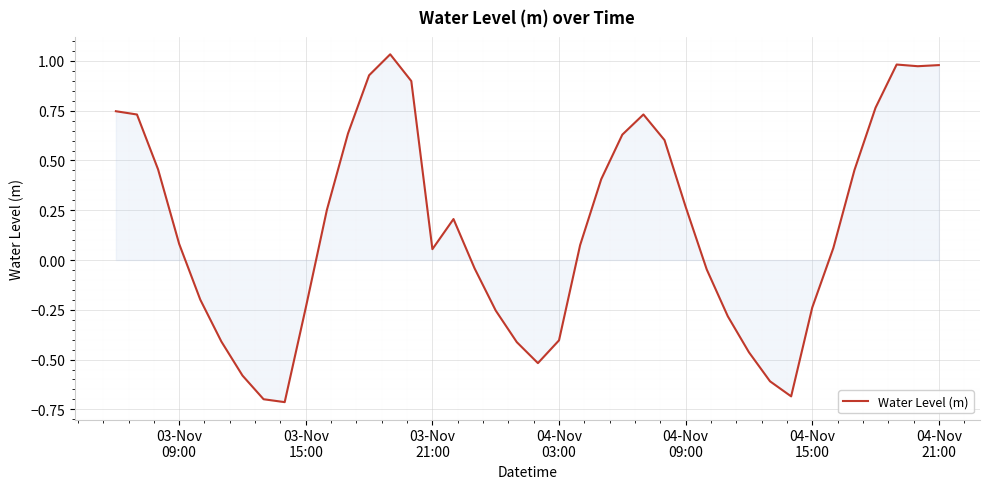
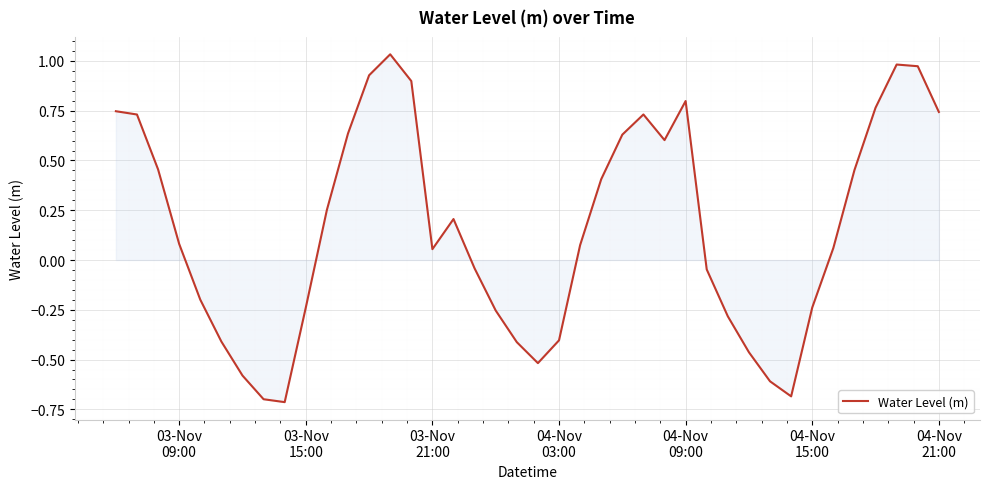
Water Level (m), 04-Nov 09:00: 0.27 -> 0.80
Water Level (m), 04-Nov 21:00: 0.98 -> 0.74
